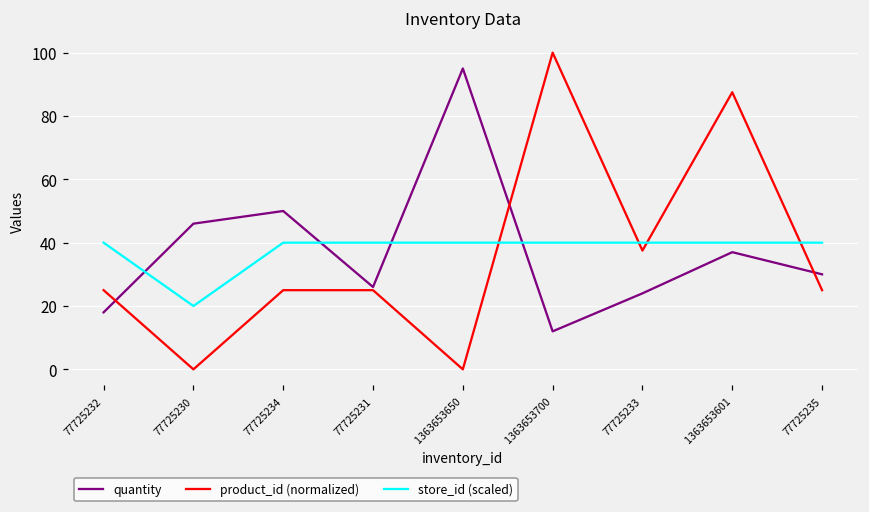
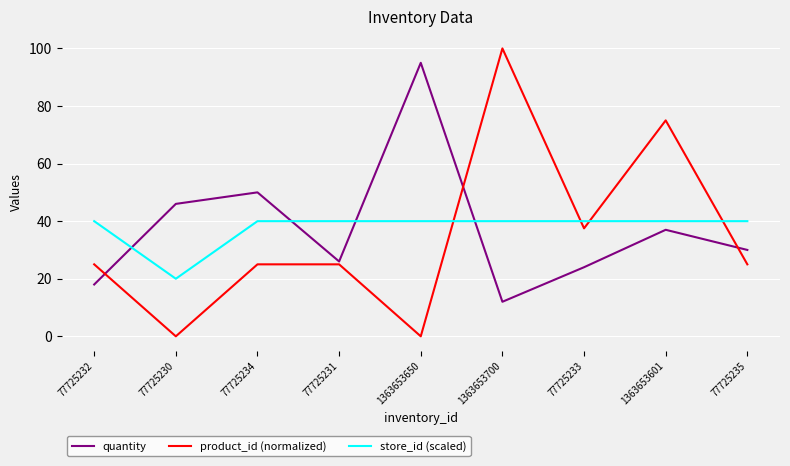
product_id (normalized), 1363653601: 88 -> 75
